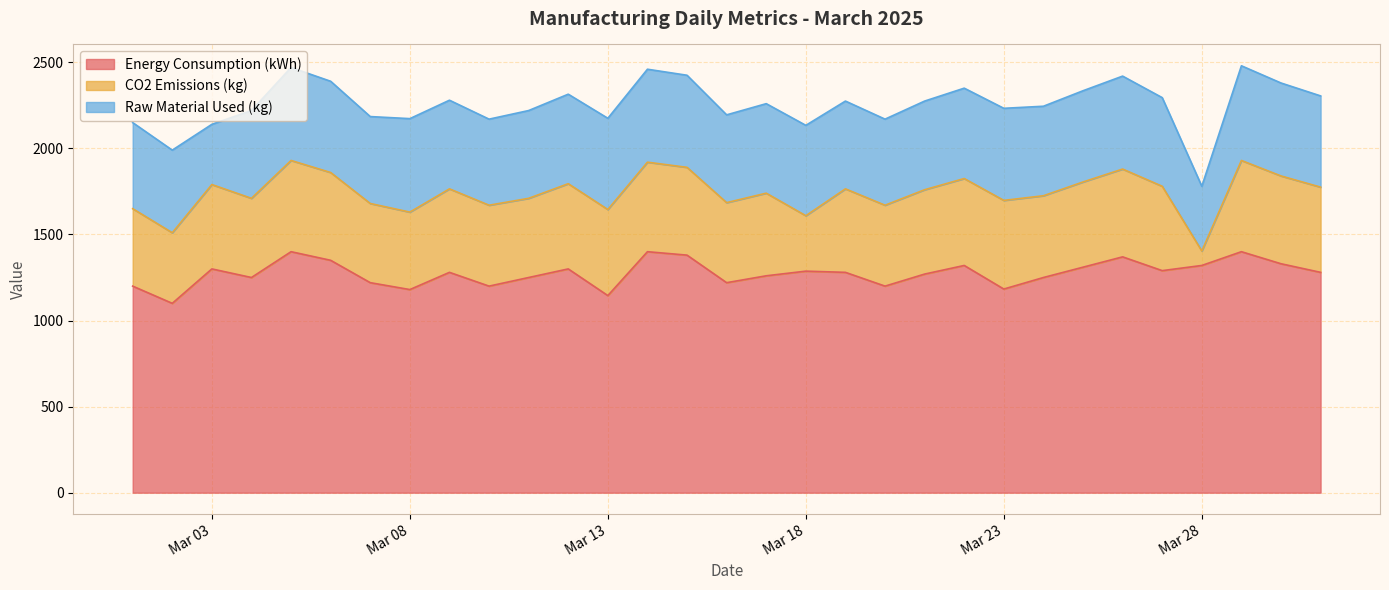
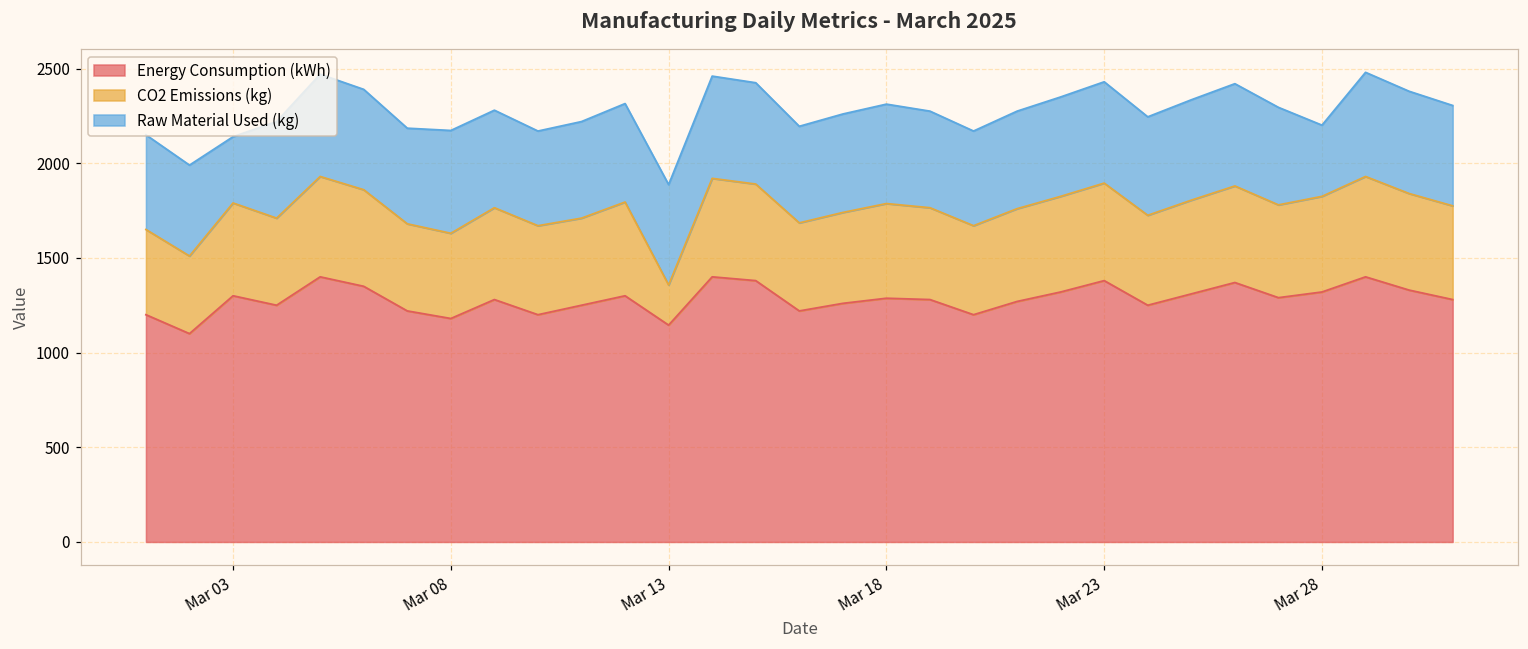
CO2 Emissions (kg), Mar 13: 500 -> 210
CO2 Emissions (kg), Mar 18: 320 -> 500
Energy Consumption (kWh), Mar 23: 1180 -> 1380
CO2 Emissions (kg), Mar 28: 80 -> 510
